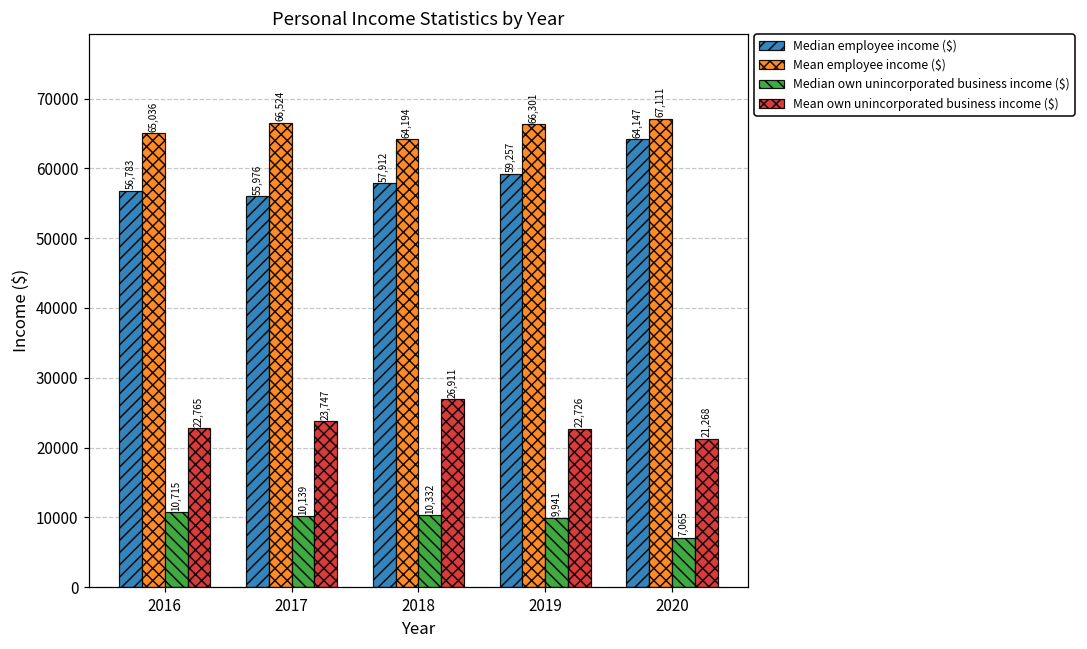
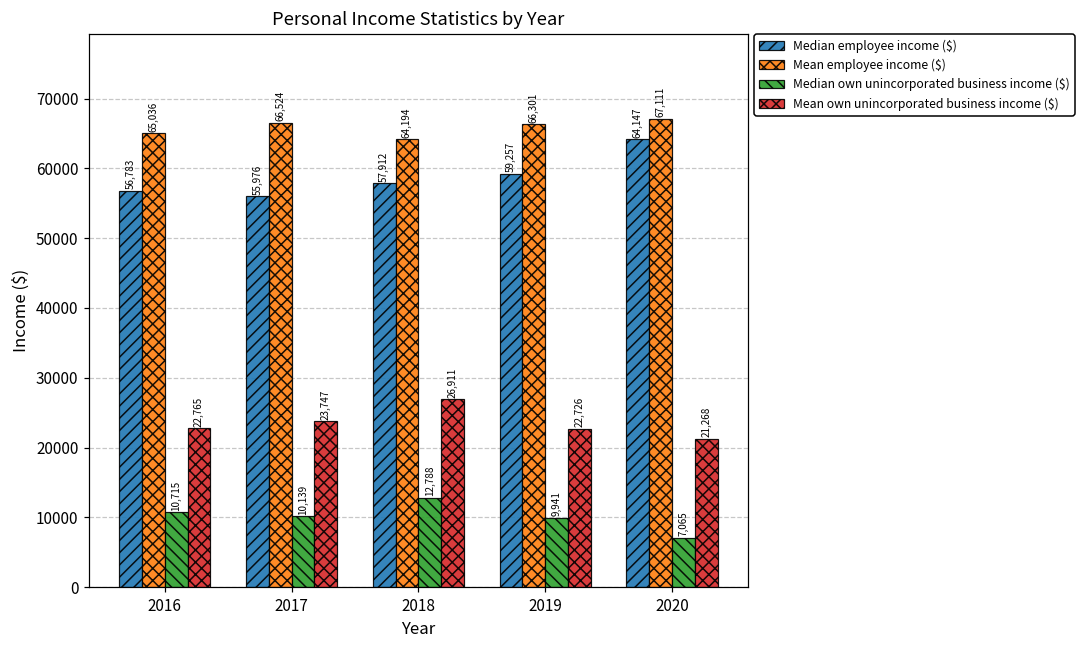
Median own unincorporated business income ($), 2018: 10,332 -> 12,788
